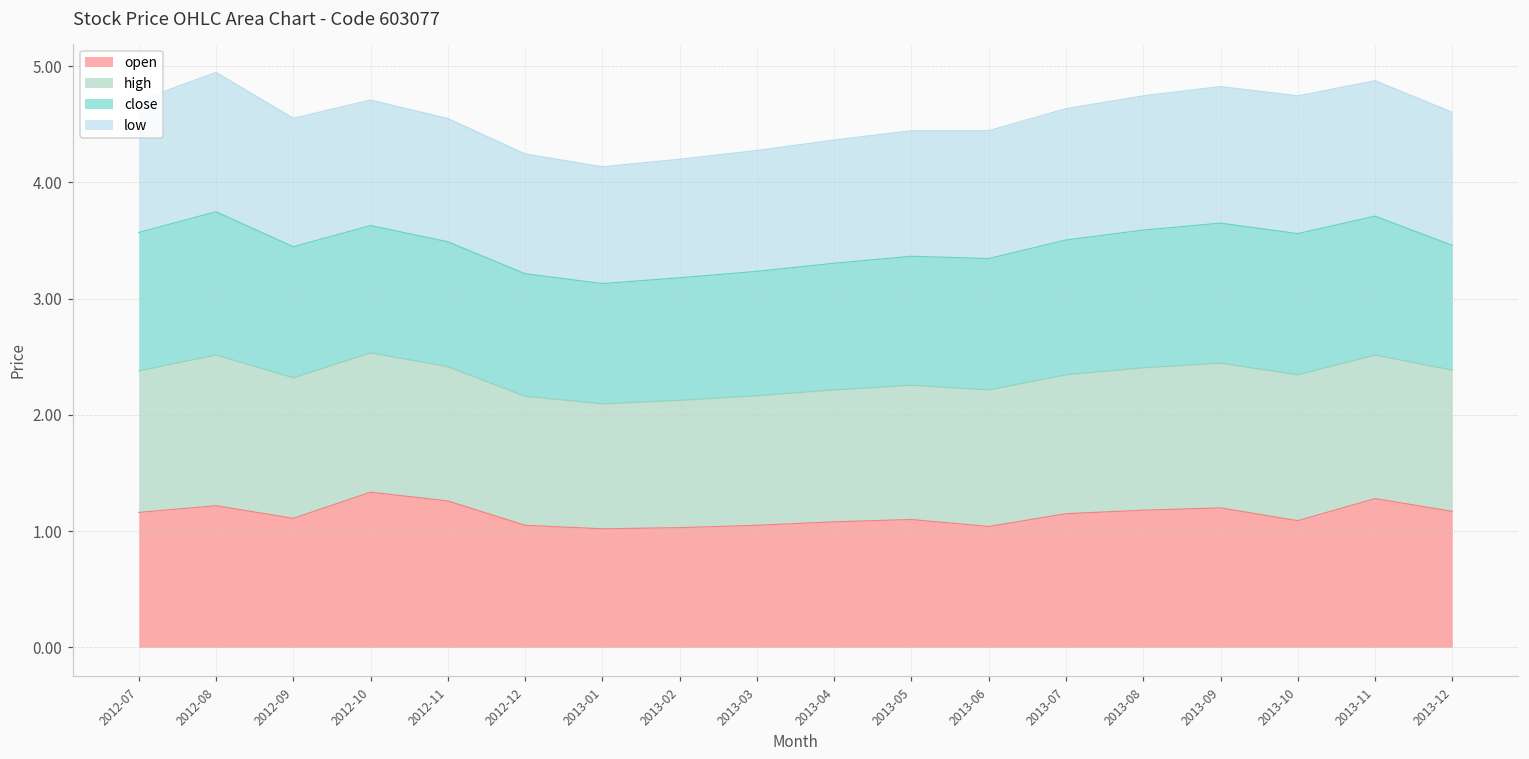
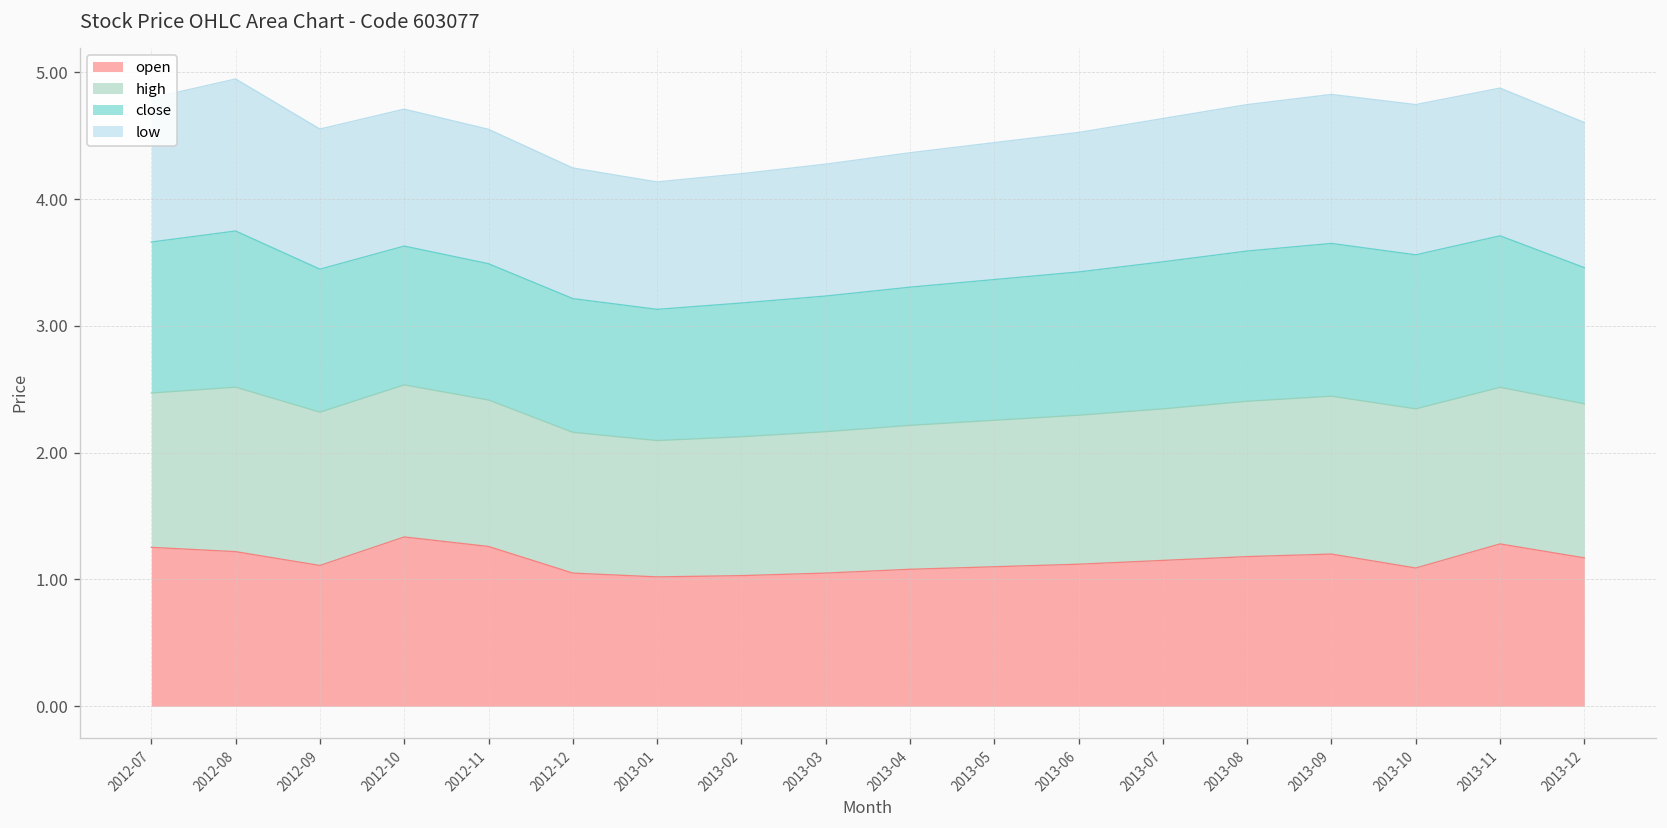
open, 2012-07: 1.16 -> 1.25
open, 2013-06: 1.04 -> 1.12
